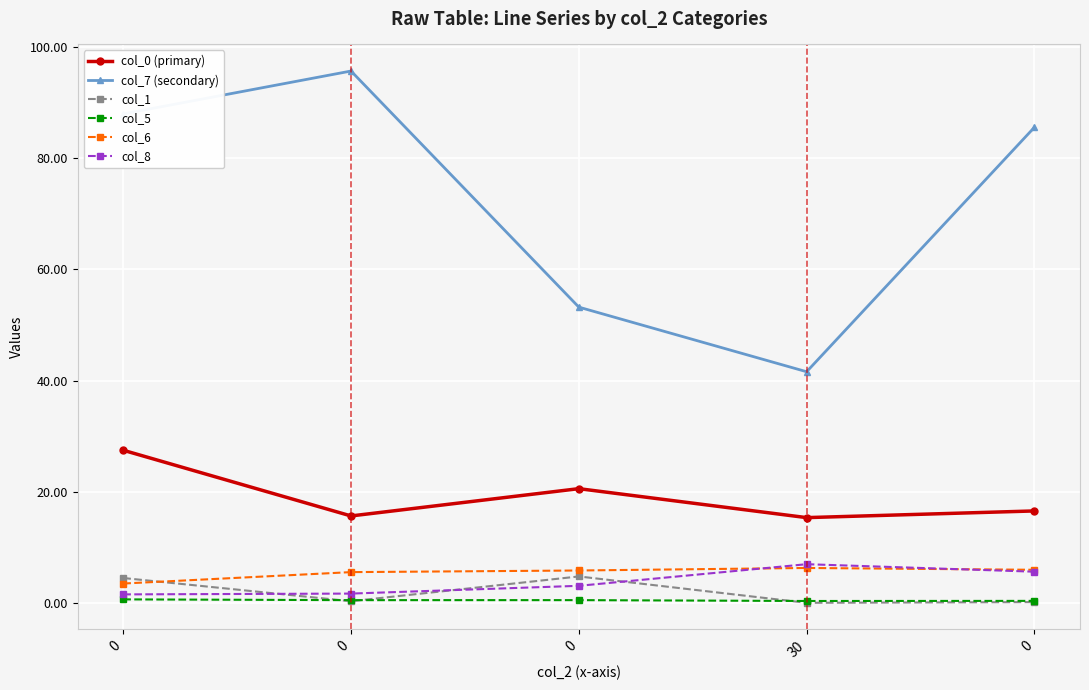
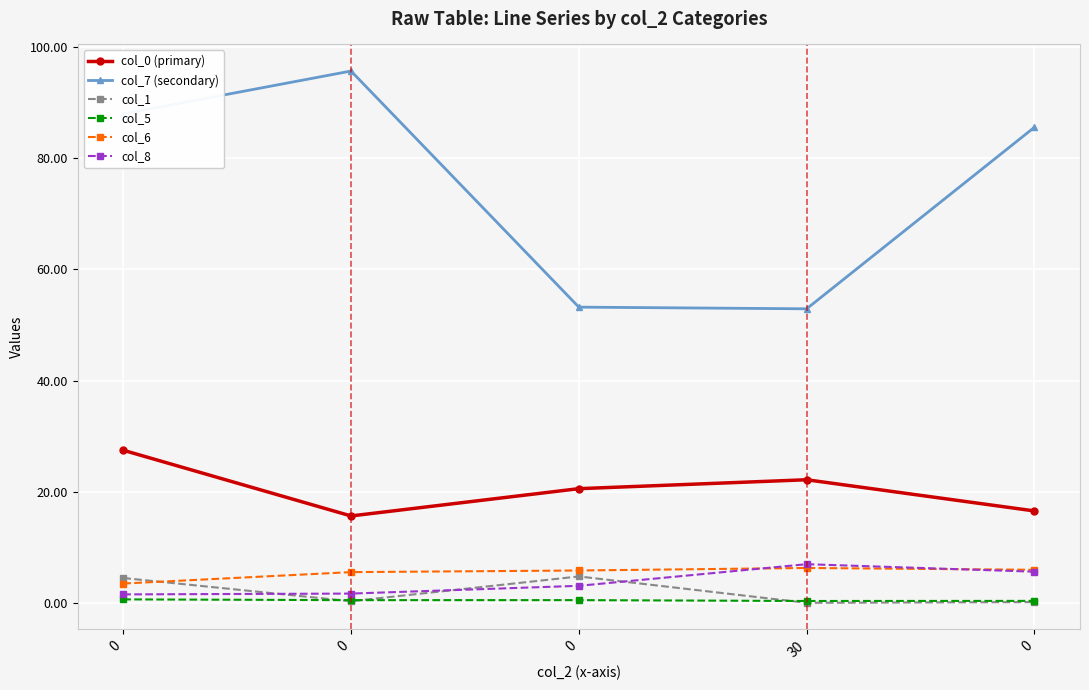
col_0 (primary), 30: 15 -> 22
col_7 (secondary), 30: 42 -> 53
